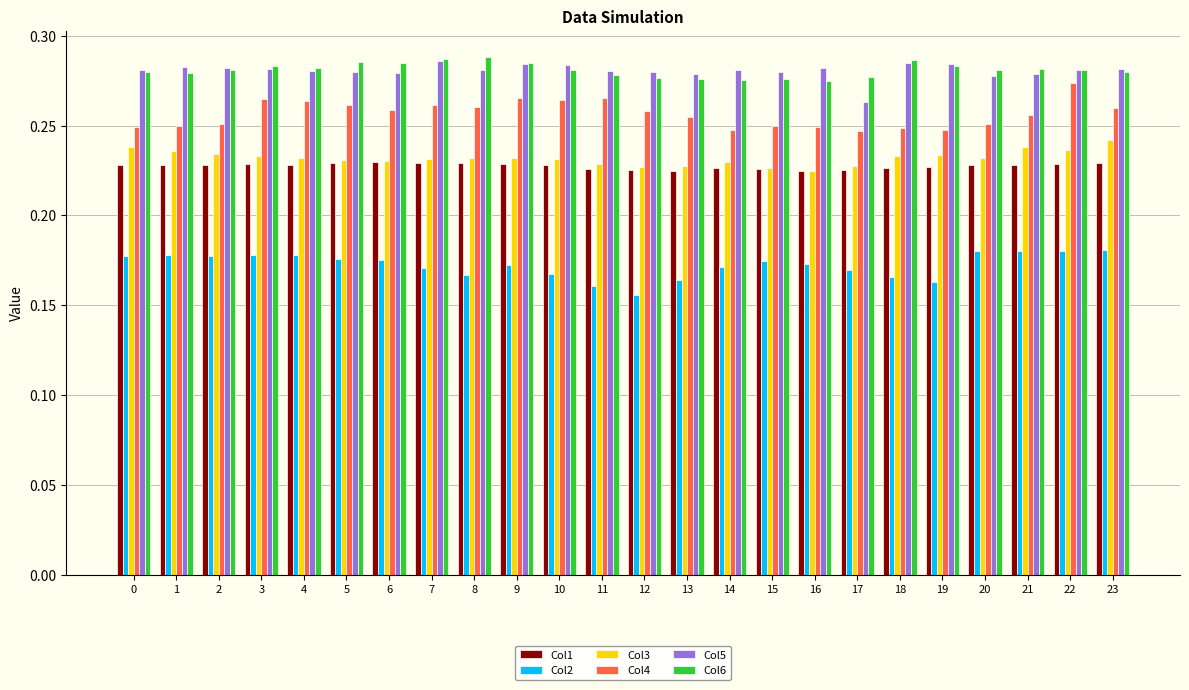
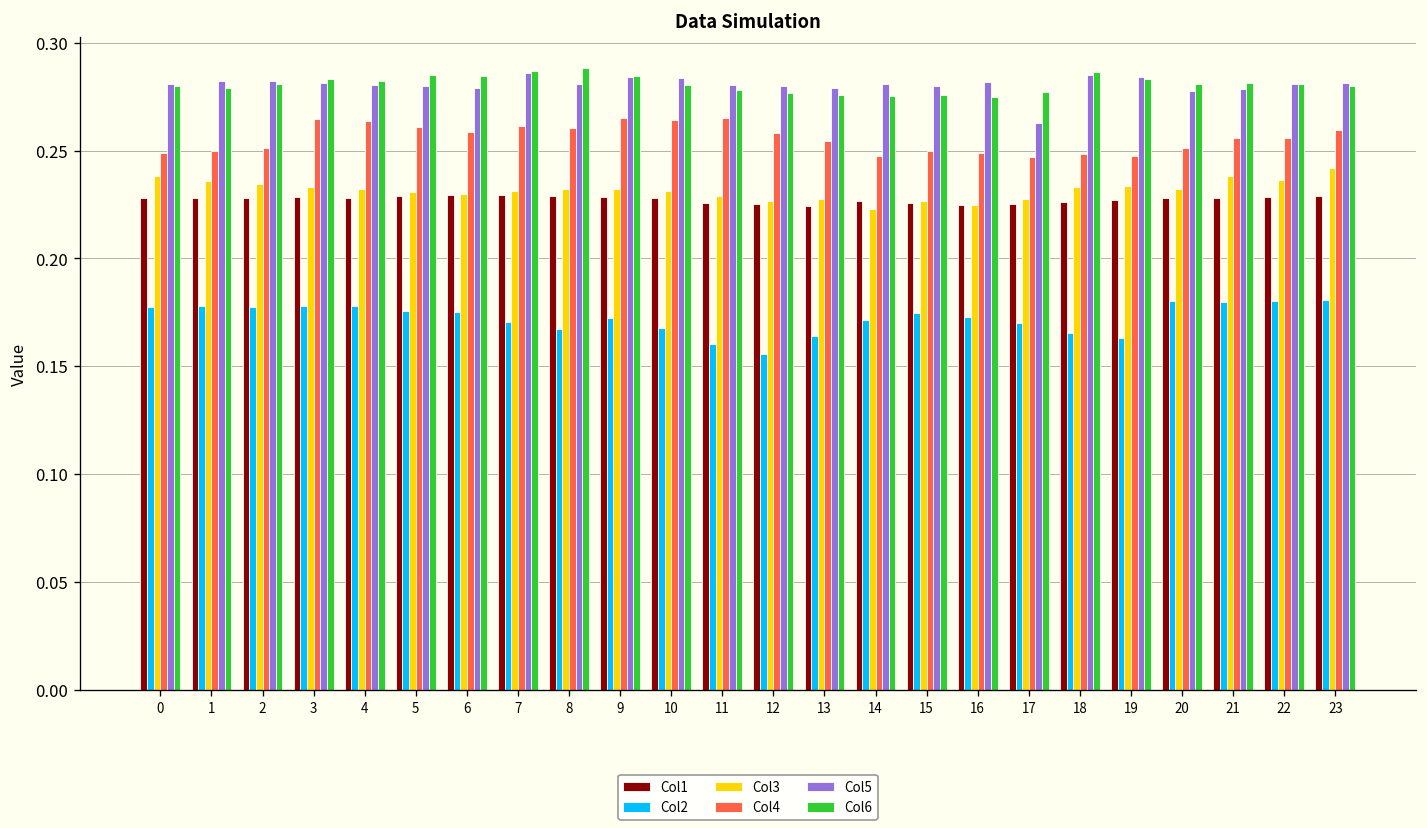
Col3, 14: 0.230 -> 0.223
Col4, 22: 0.274 -> 0.256
